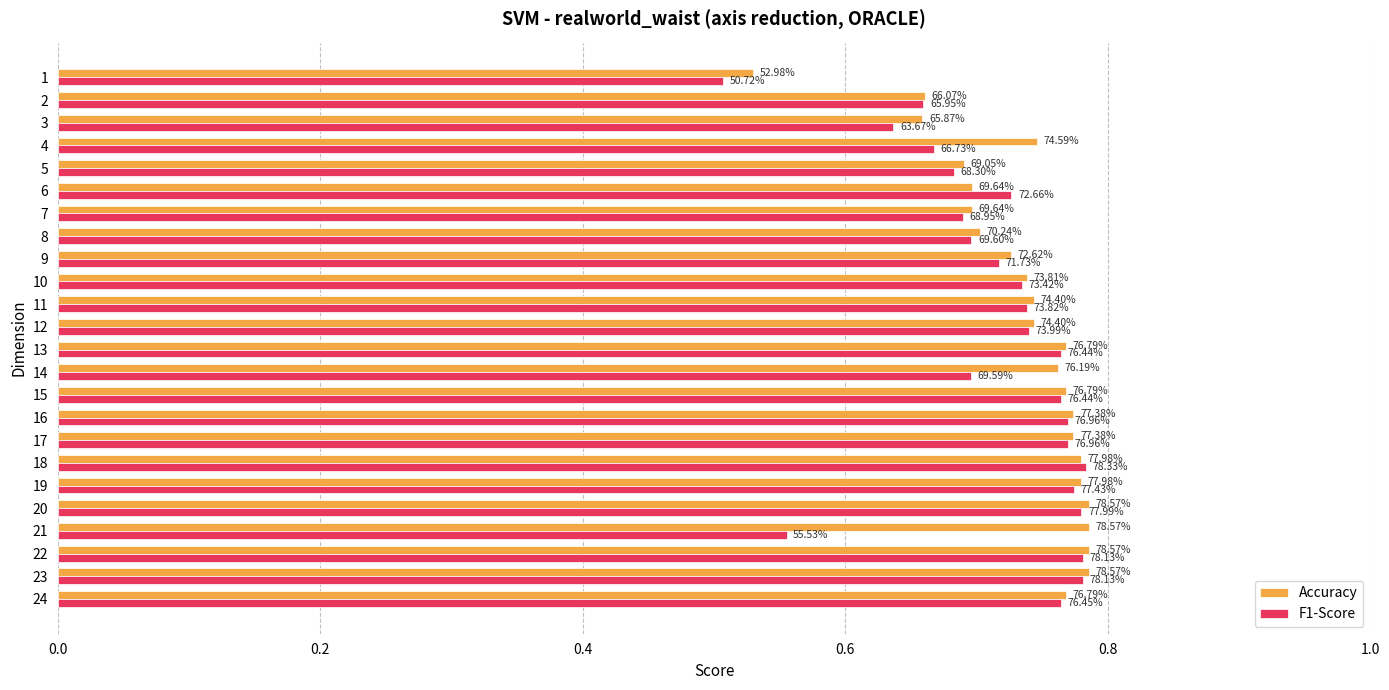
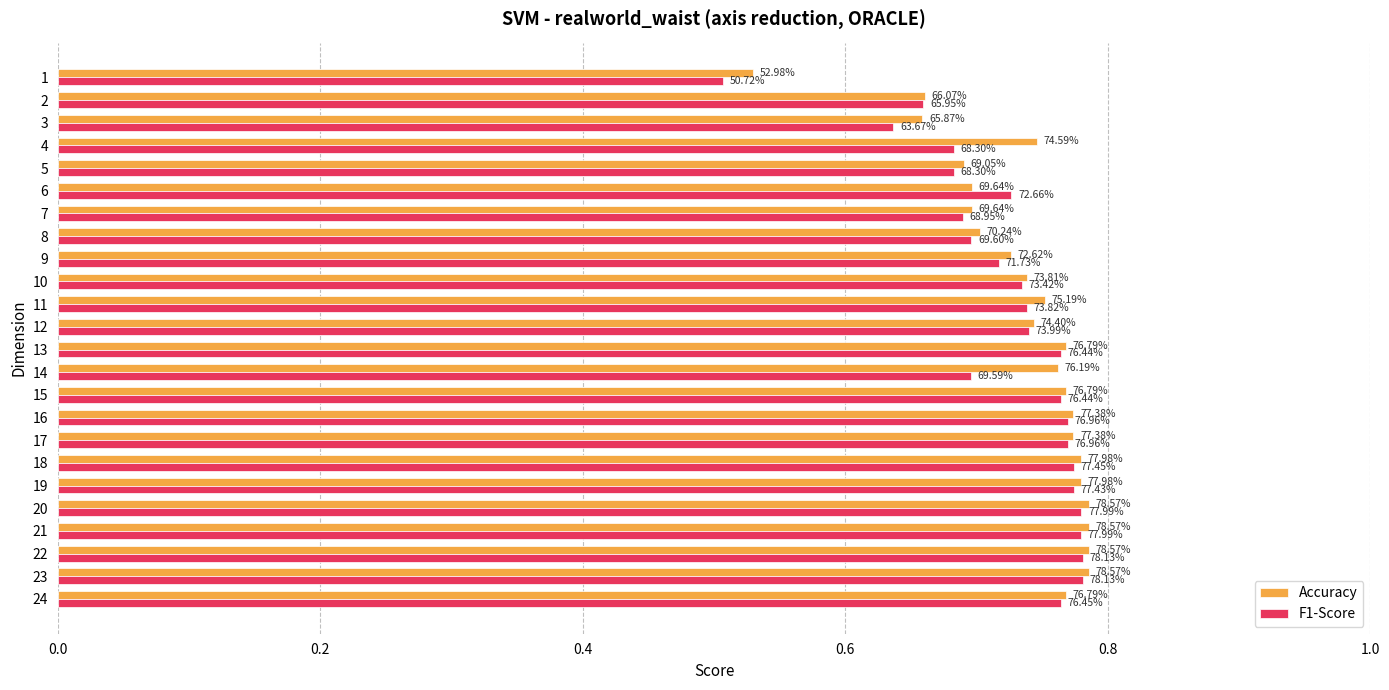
F1-Score, 4: 66.73% -> 68.30%
Accuracy, 11: 74.40% -> 75.19%
F1-Score, 18: 78.33% -> 77.45%
F1-Score, 21: 55.53% -> 77.99%
